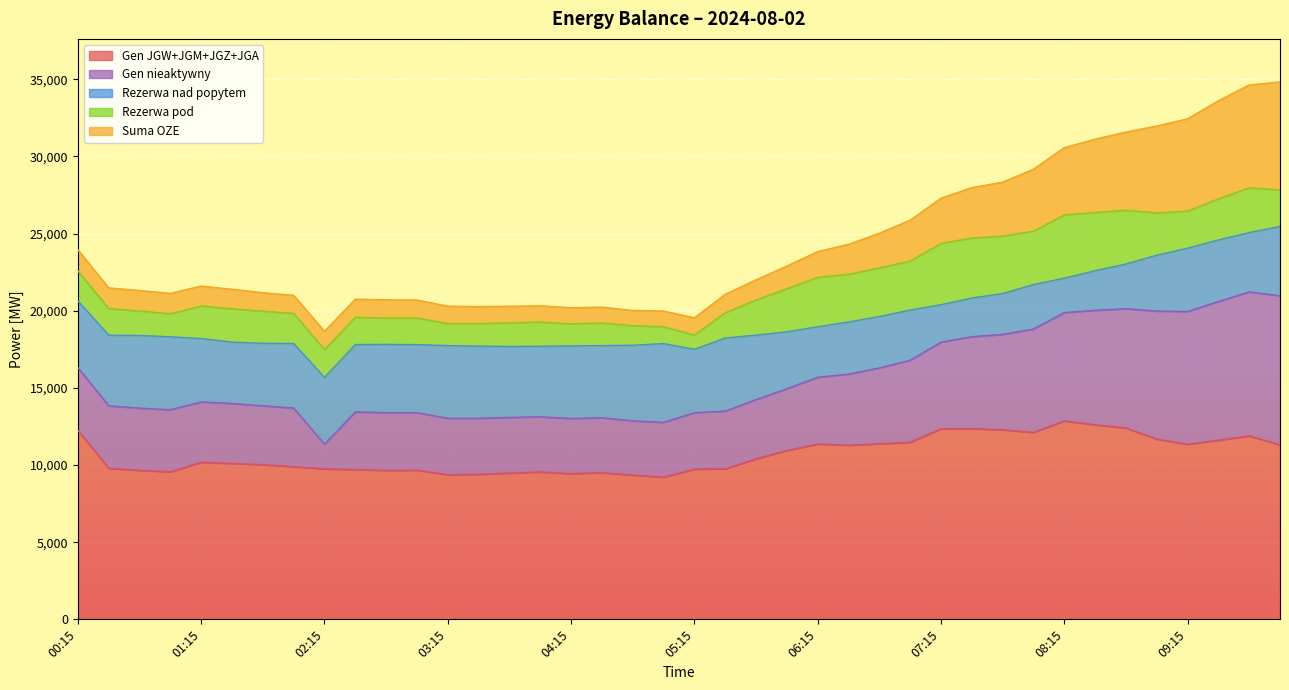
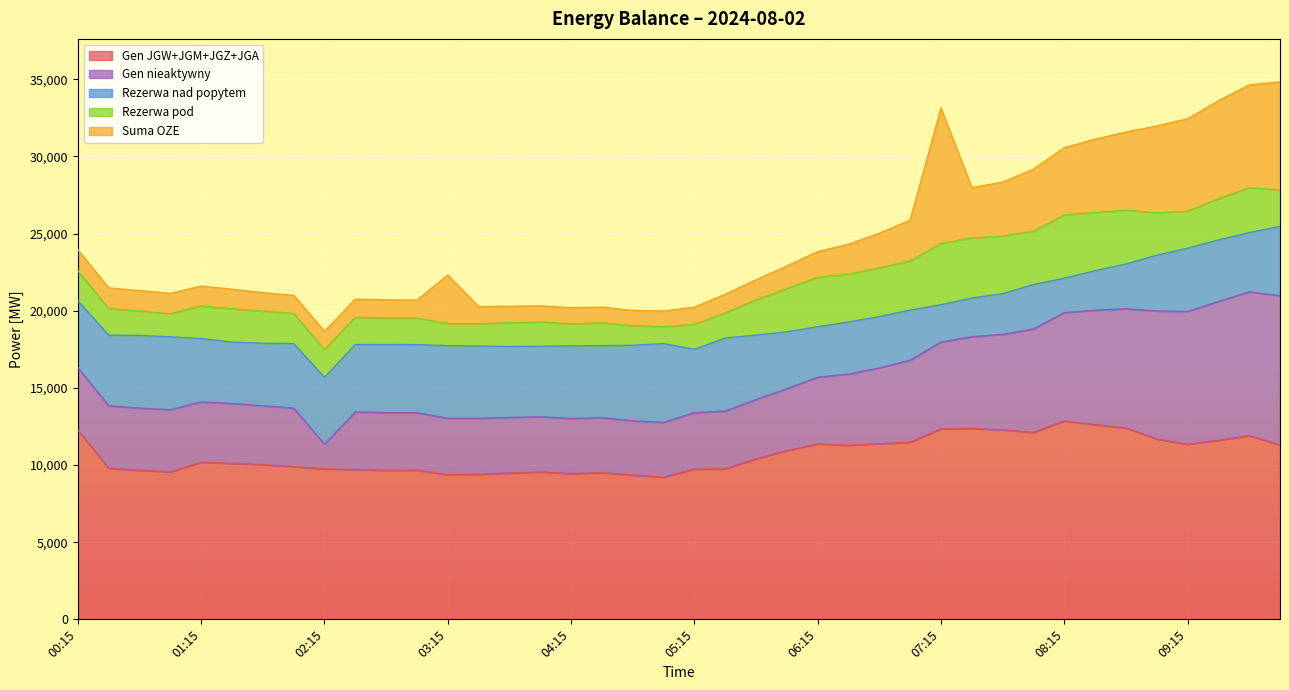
Suma OZE, 03:15: 1,100 -> 3,100
Rezerwa pod, 05:15: 900 -> 1,600
Suma OZE, 07:15: 2,900 -> 8,800
